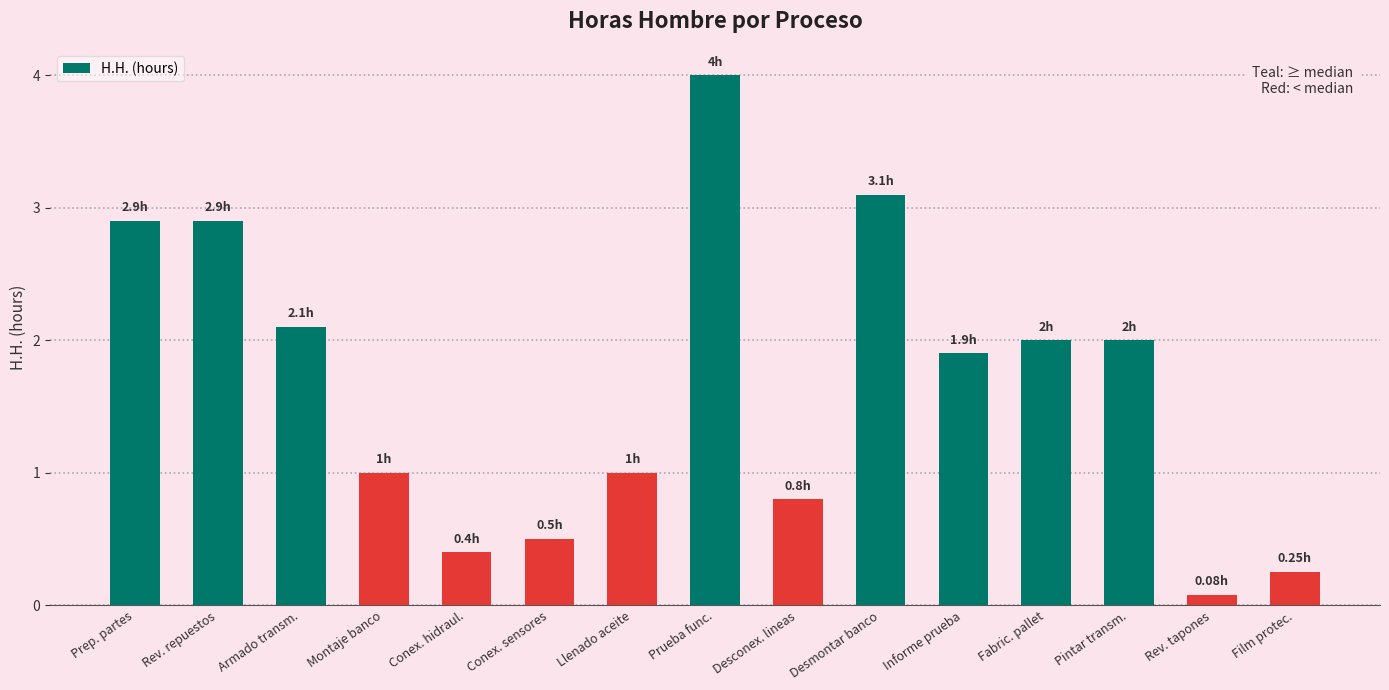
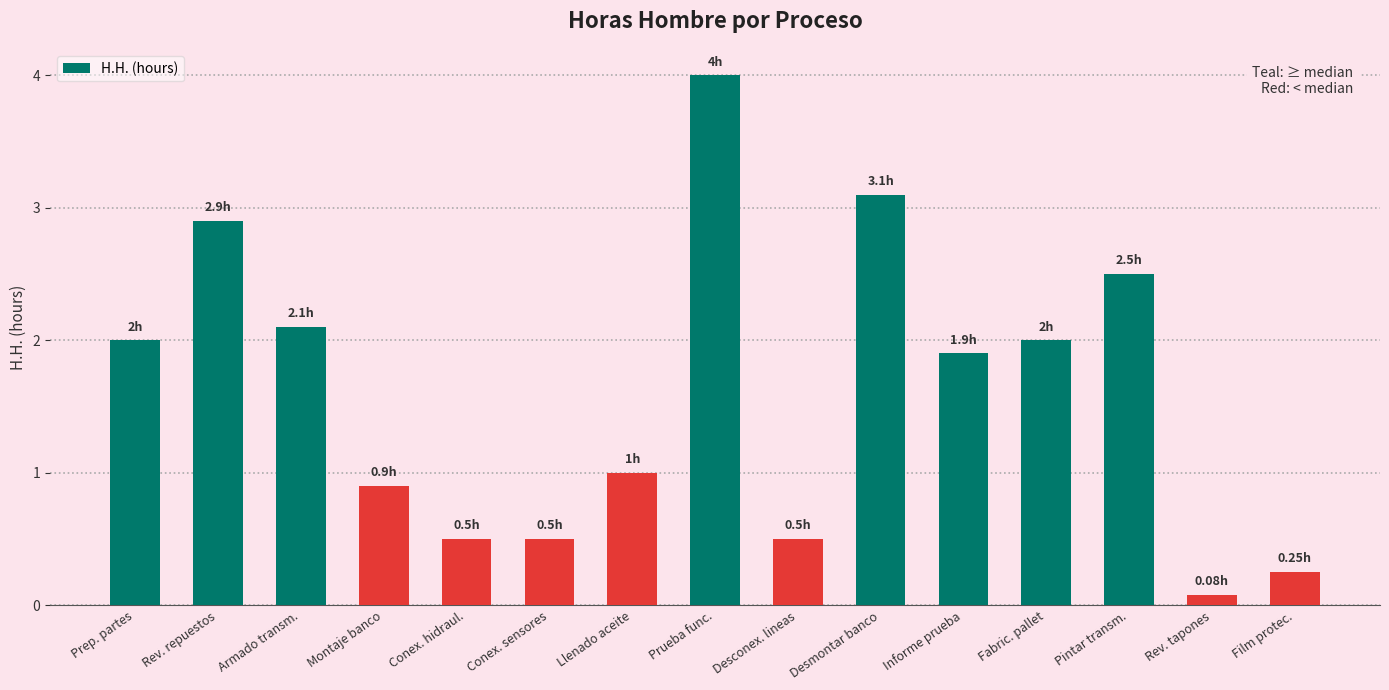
Prep. partes: 2.9h -> 2h
Montaje banco: 1h -> 0.9h
Conex. hidraul.: 0.4h -> 0.5h
Desconex. lineas: 0.8h -> 0.5h
Pintar transm.: 2h -> 2.5h
